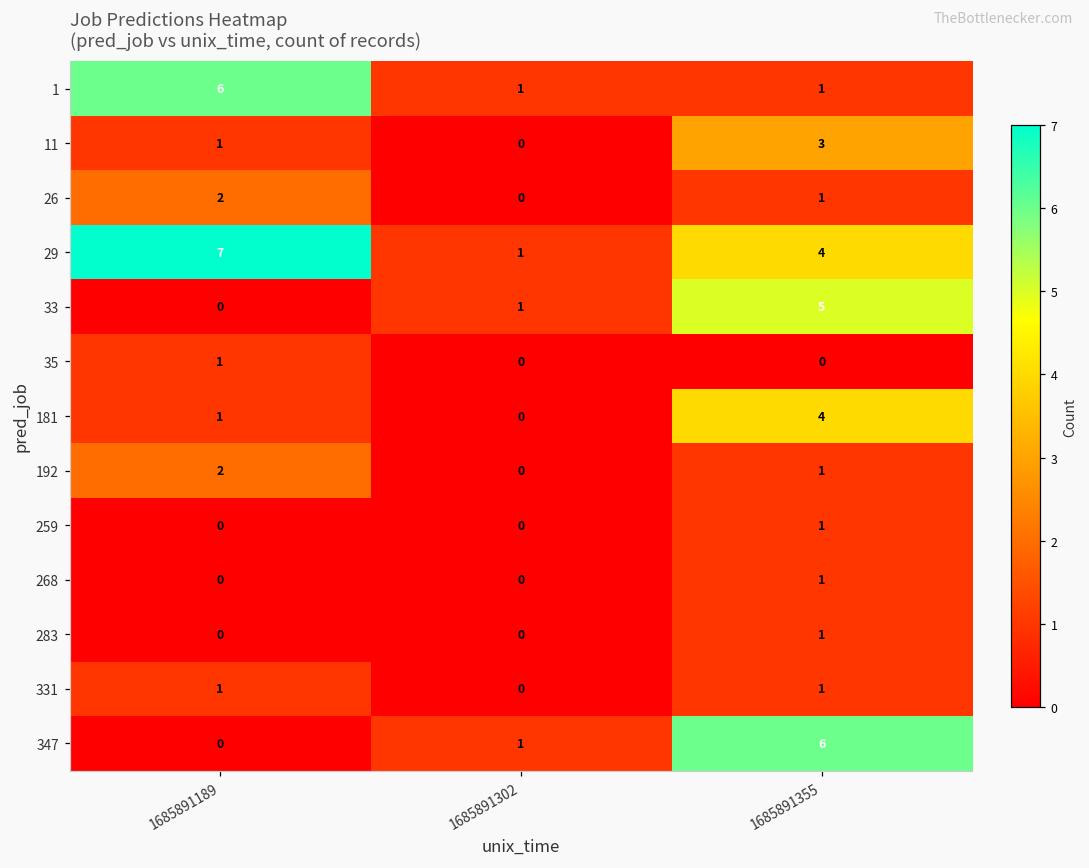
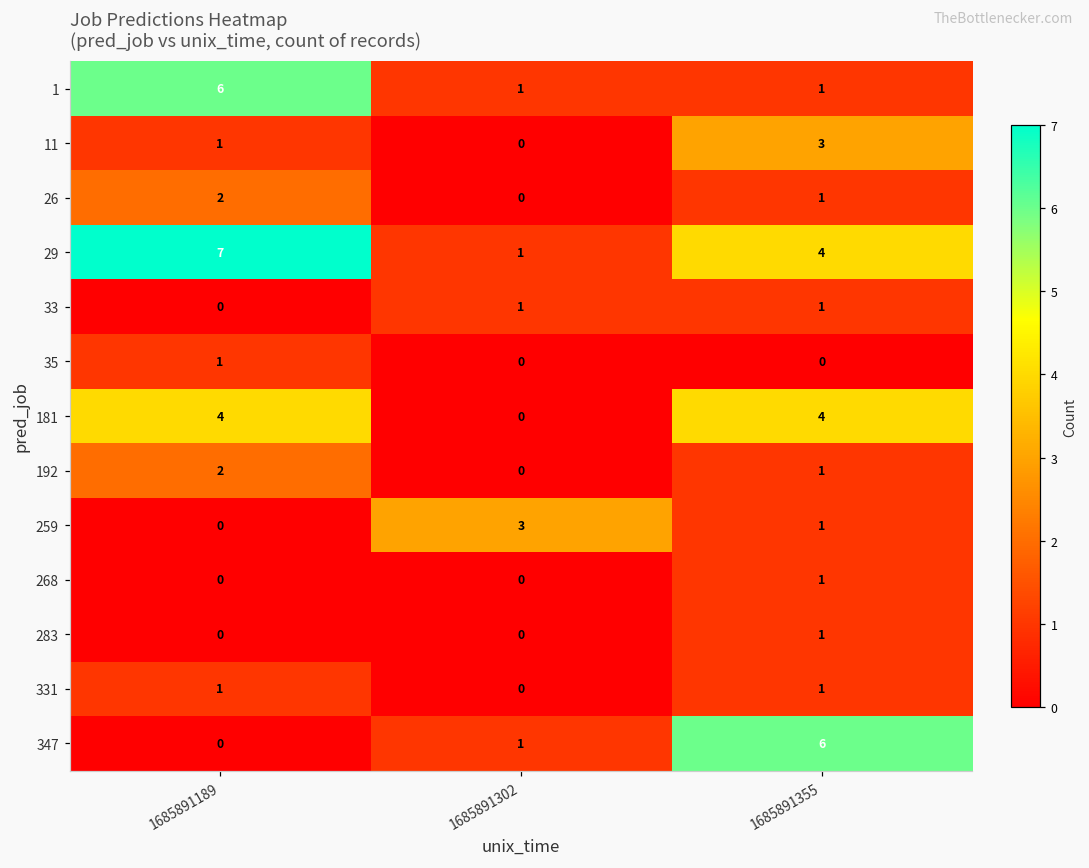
33, 1685891355: 5 -> 1
181, 1685891189: 1 -> 4
259, 1685891302: 0 -> 3
